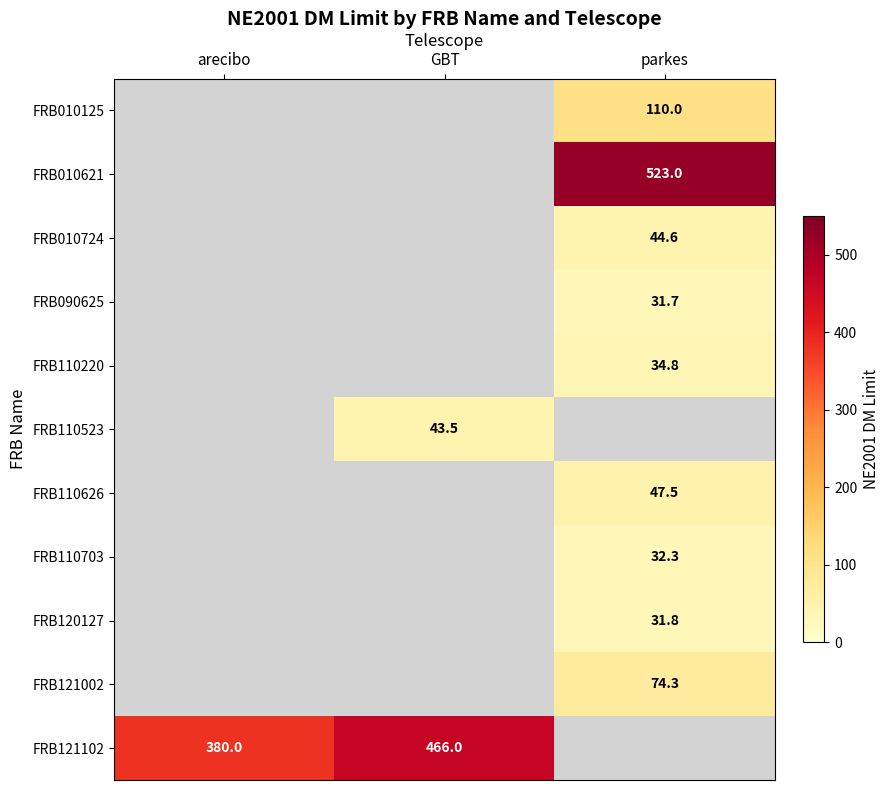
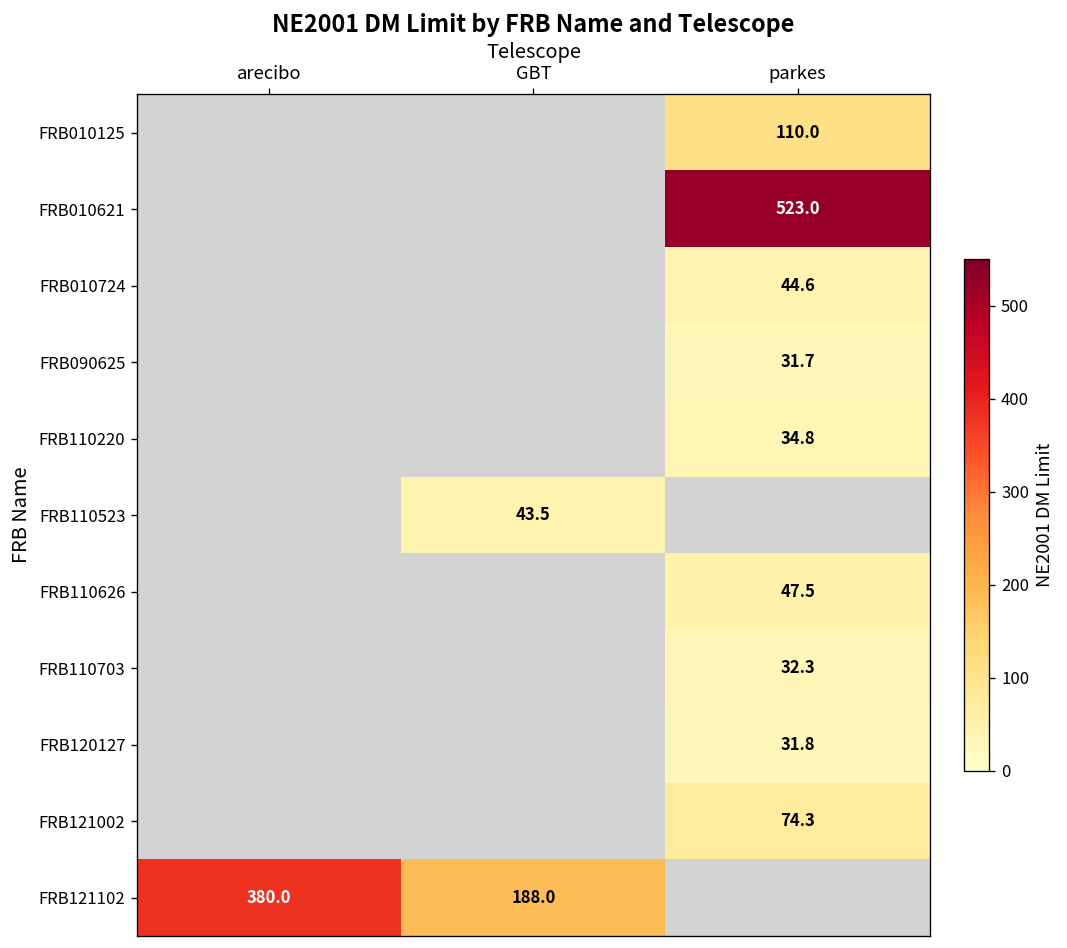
FRB121102, GBT: 466.0 -> 188.0
